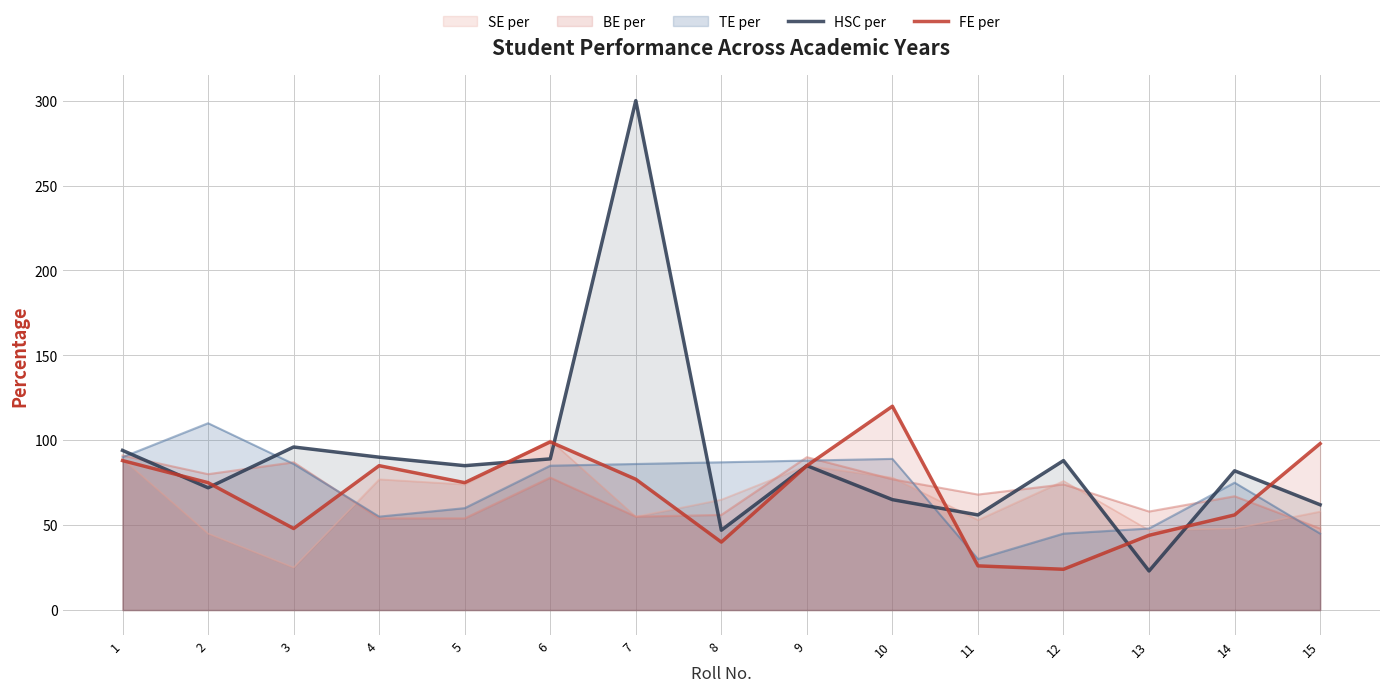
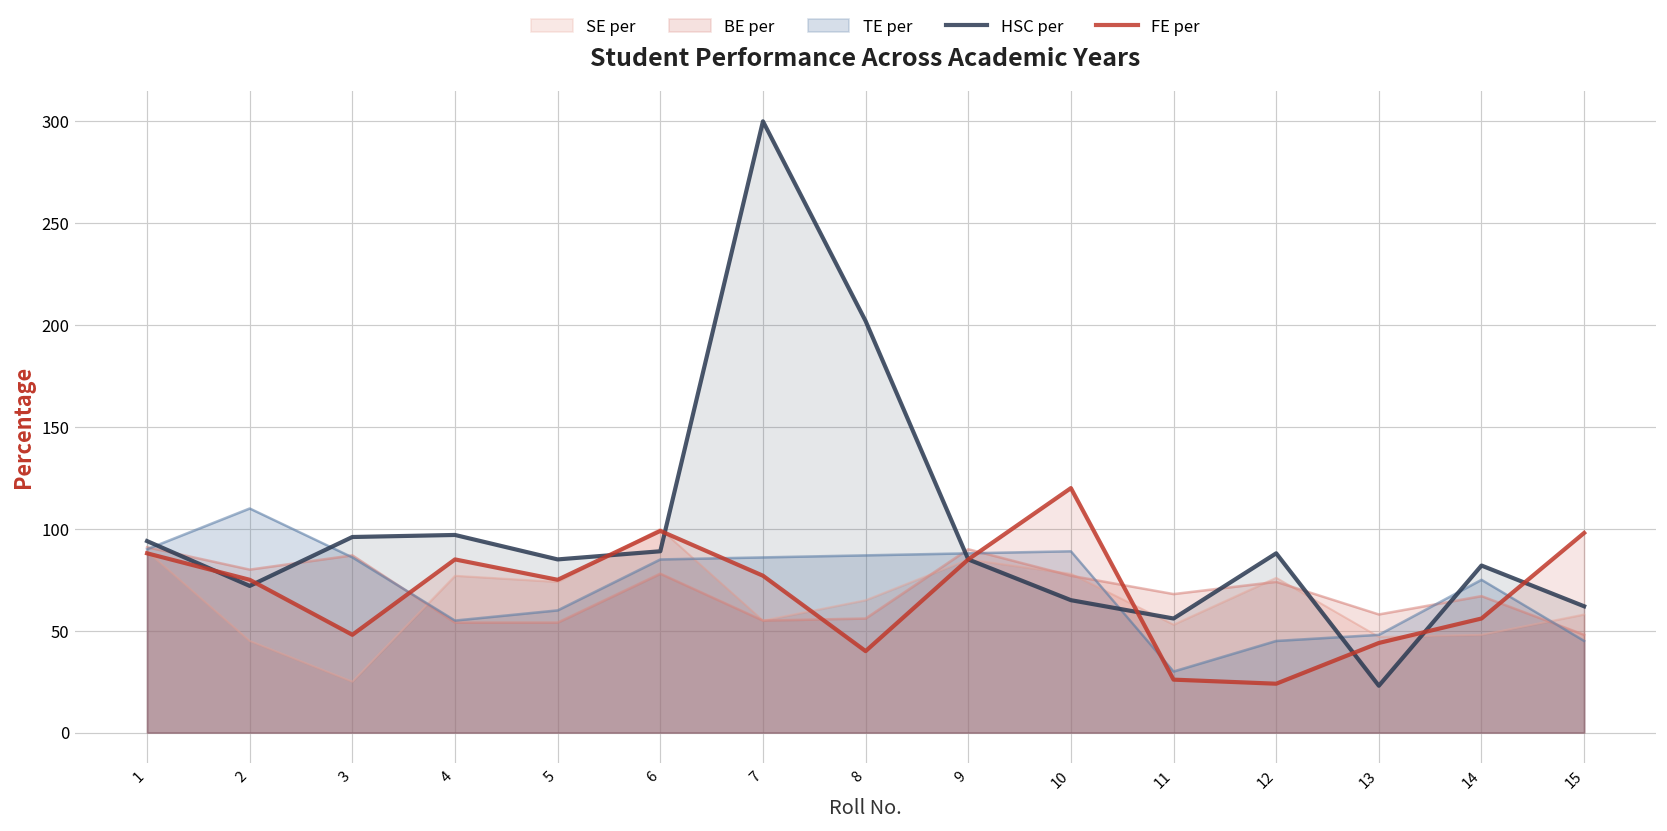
HSC per, 4: 90 -> 97
HSC per, 8: 47 -> 202
